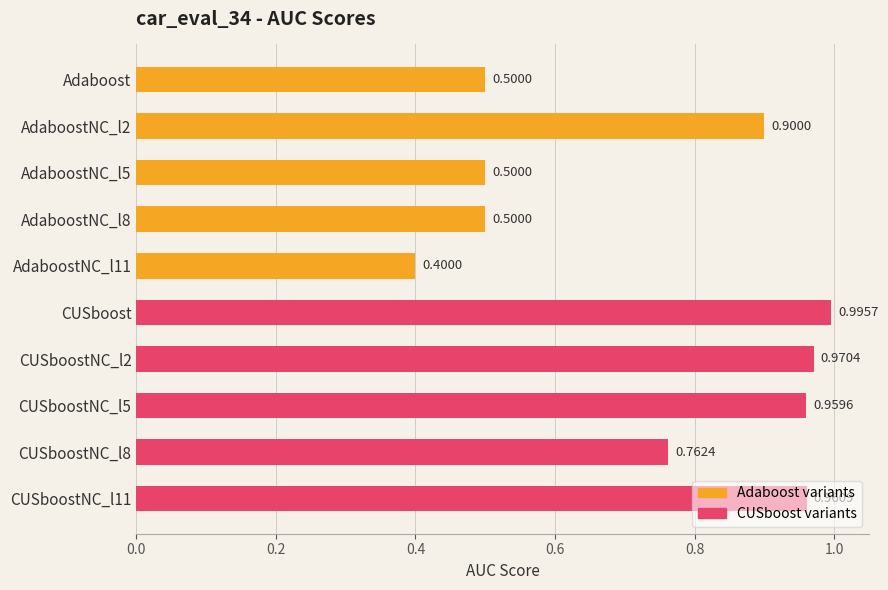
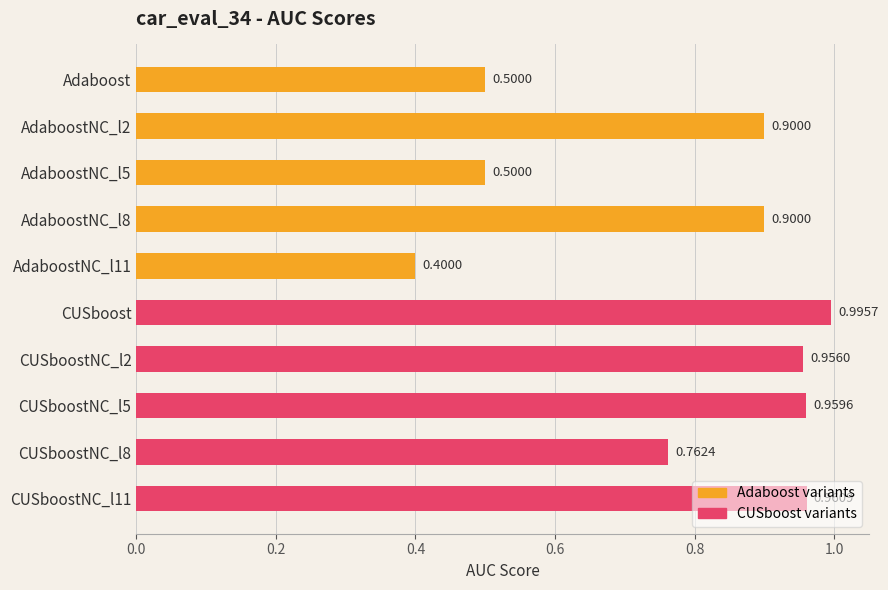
AdaboostNC_l8: 0.5000 -> 0.9000
CUSboostNC_l2: 0.9704 -> 0.9560
